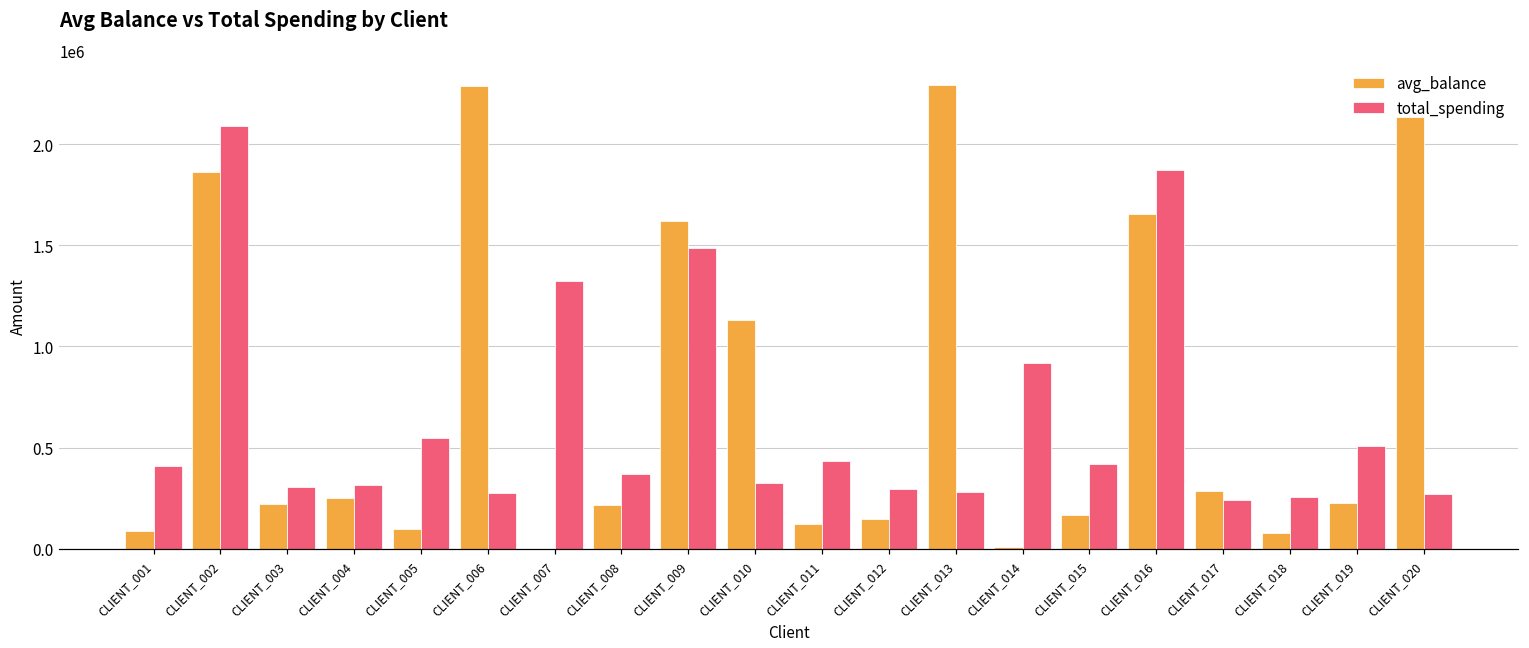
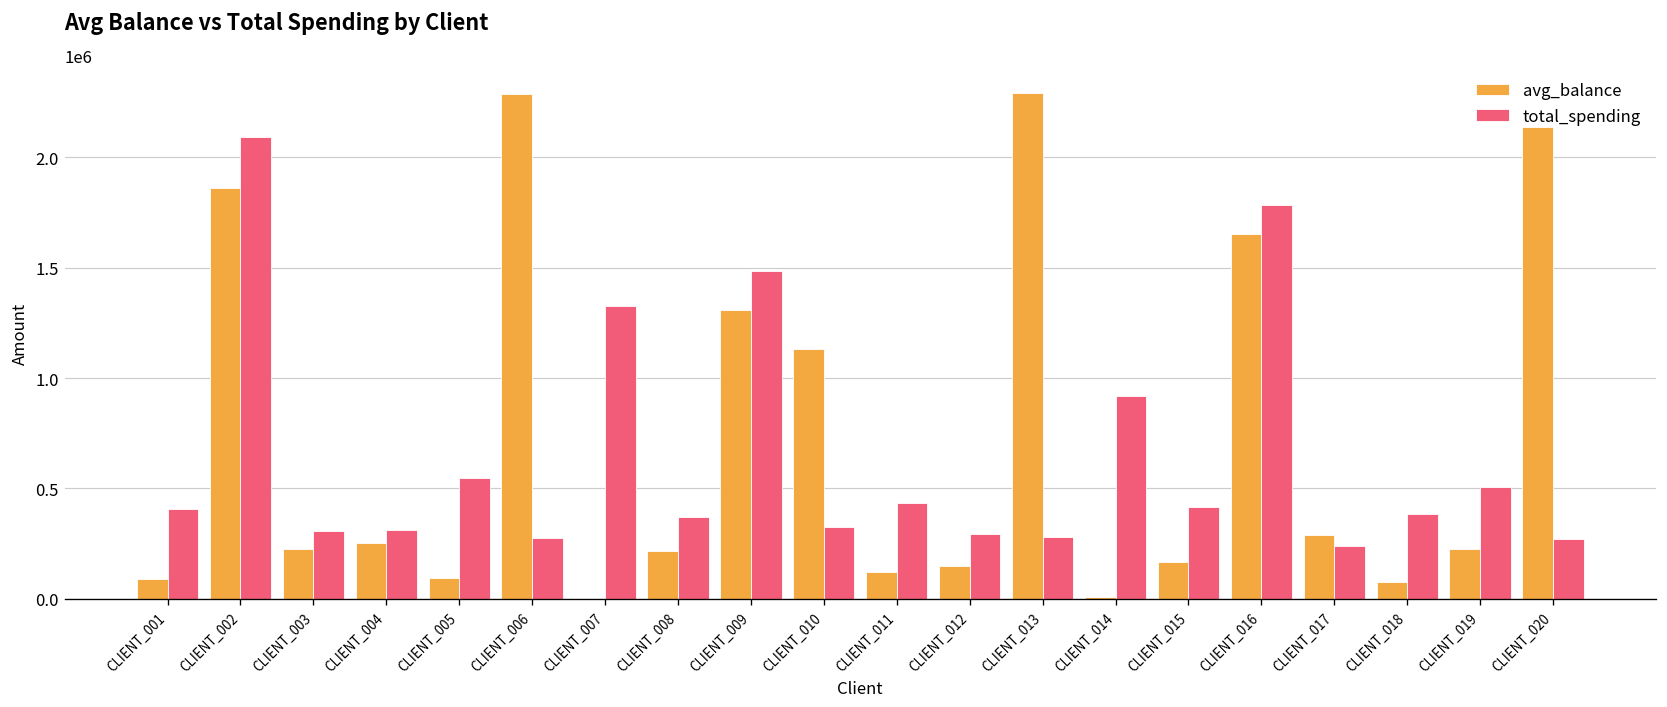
avg_balance, CLIENT_009: 1620000 -> 1310000
total_spending, CLIENT_016: 1870000 -> 1790000
total_spending, CLIENT_018: 260000 -> 380000
